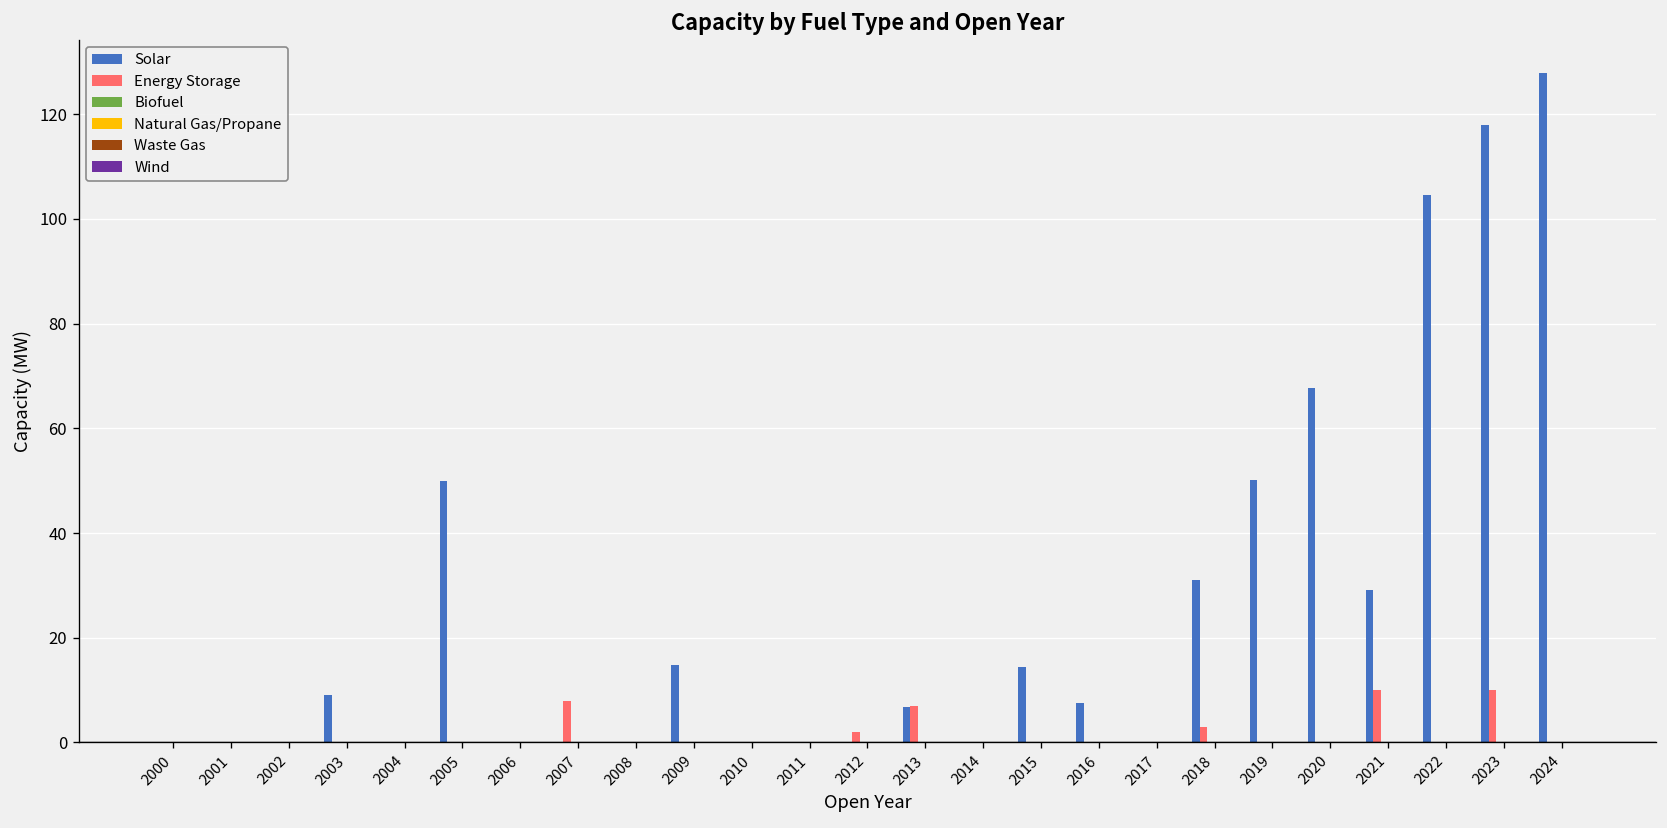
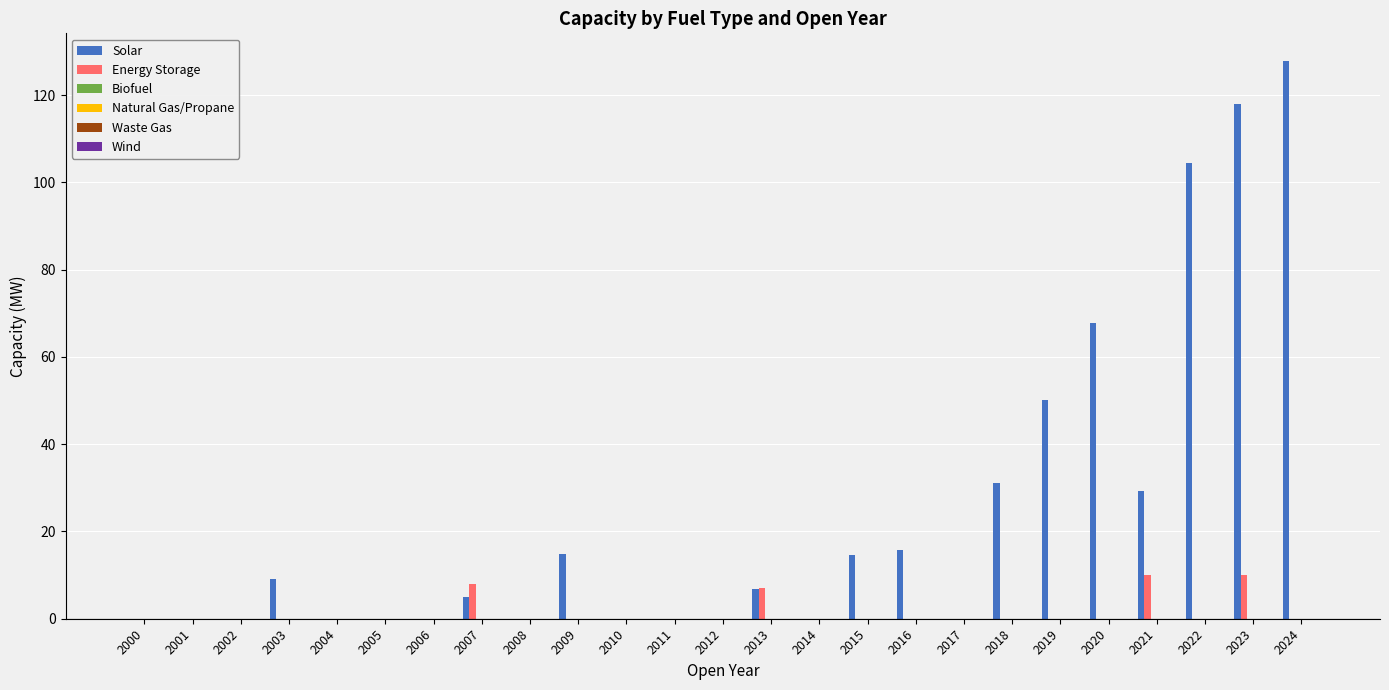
Solar, 2005: 50 -> 0
Solar, 2007: 0 -> 5
Energy Storage, 2012: 2 -> 0
Solar, 2016: 8 -> 16
Energy Storage, 2018: 3 -> 0
